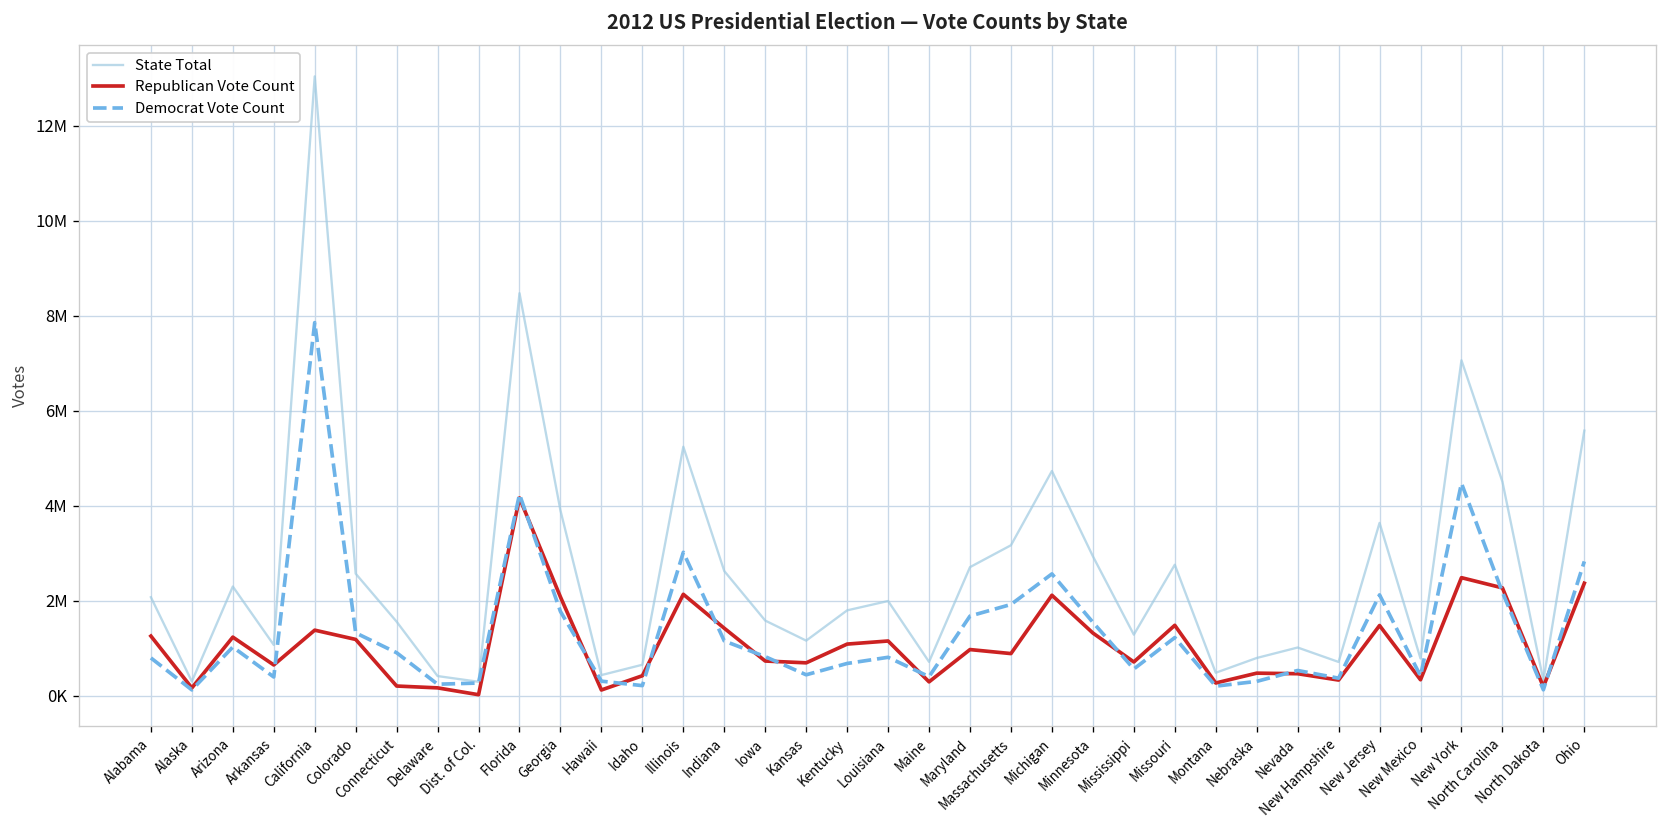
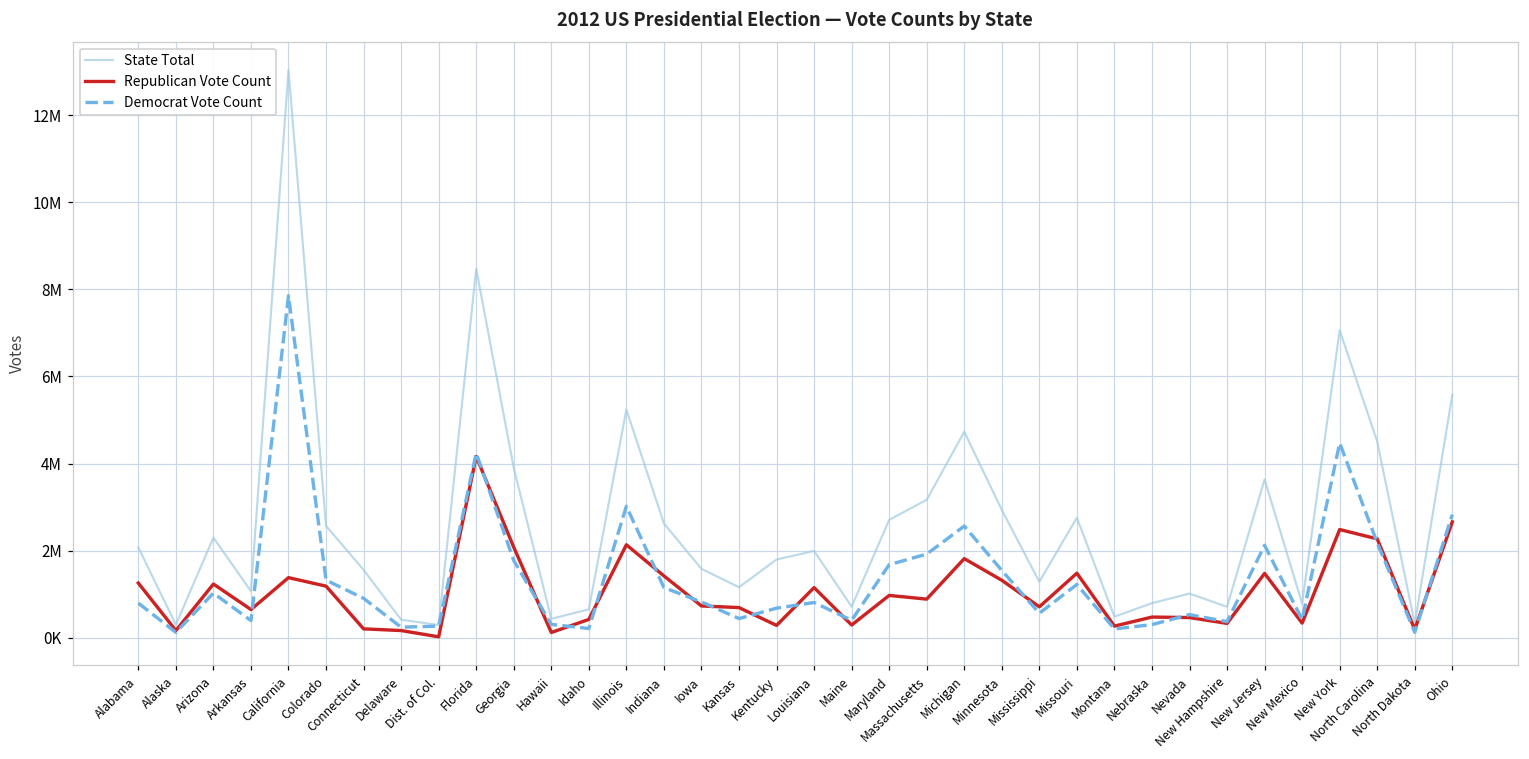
Republican Vote Count, Kentucky: 1100000 -> 300000
Republican Vote Count, Michigan: 2100000 -> 1800000
Republican Vote Count, Ohio: 2400000 -> 2700000
